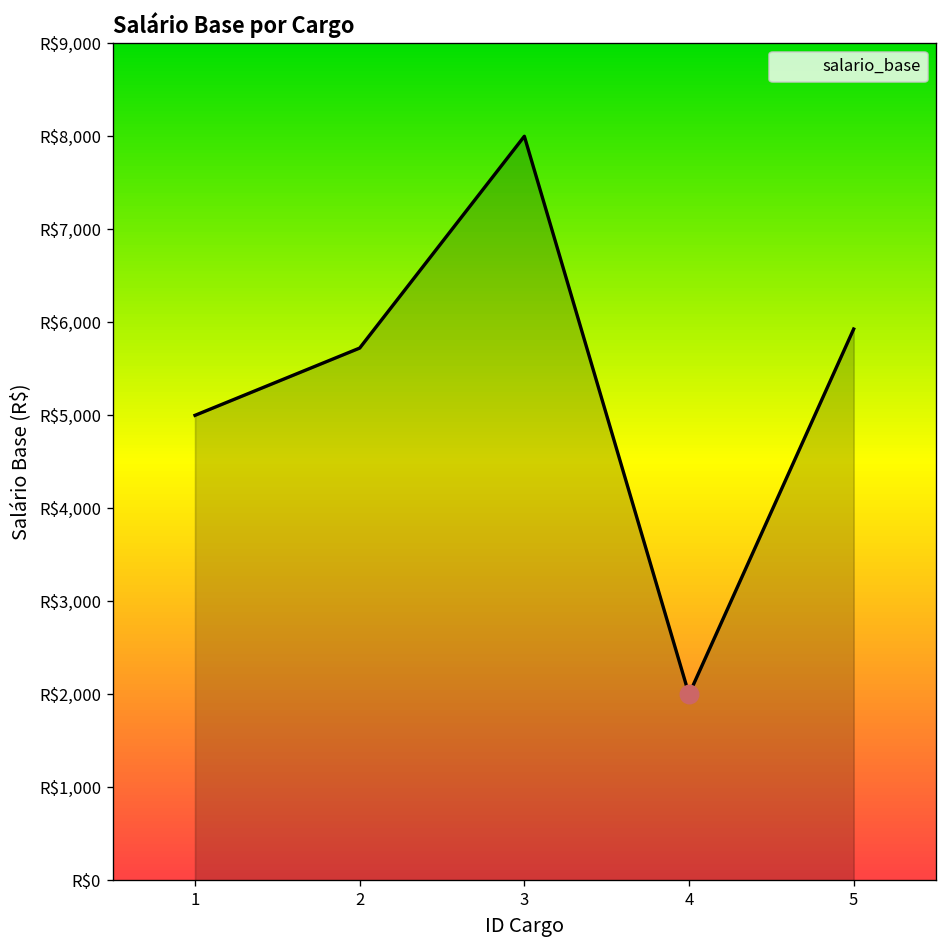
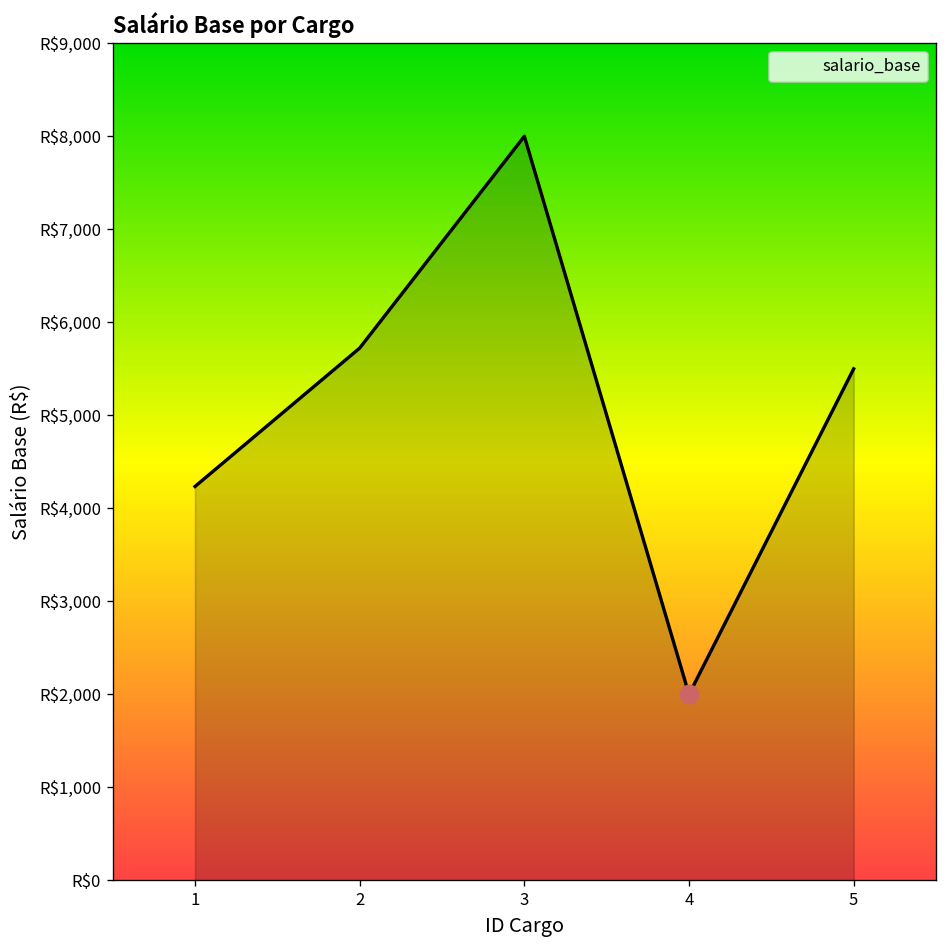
salario_base, 1: R$5,000 -> R$4,200
salario_base, 5: R$5,900 -> R$5,500
